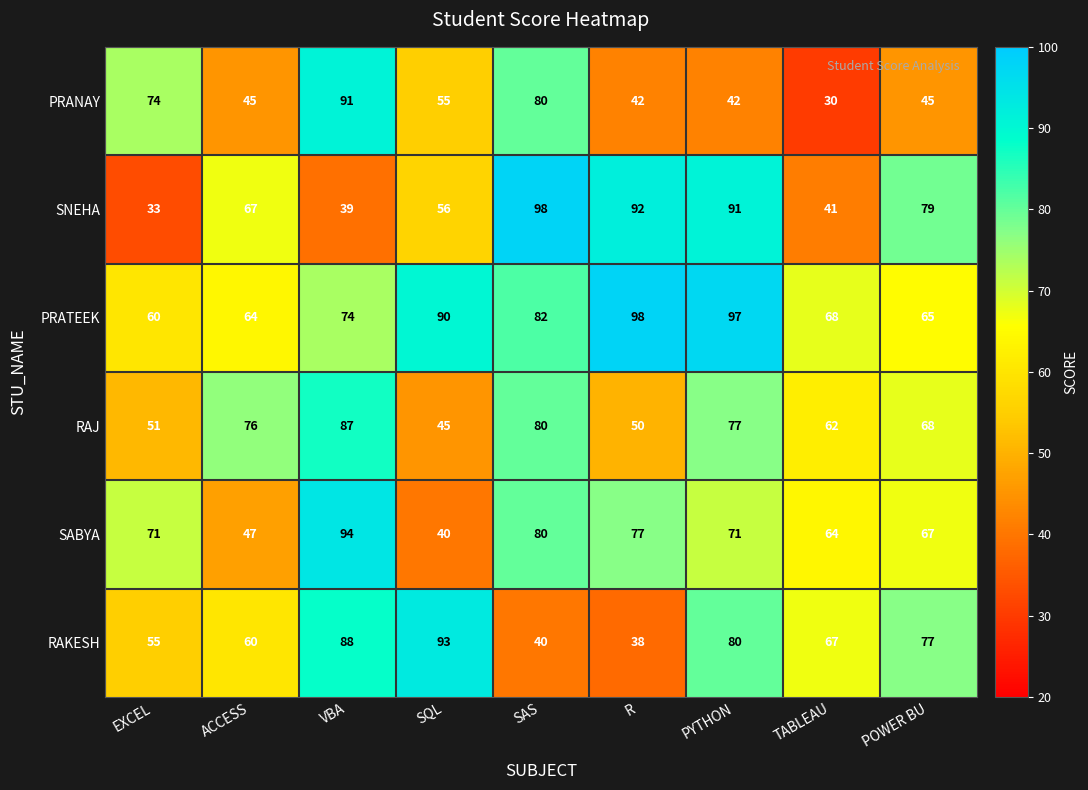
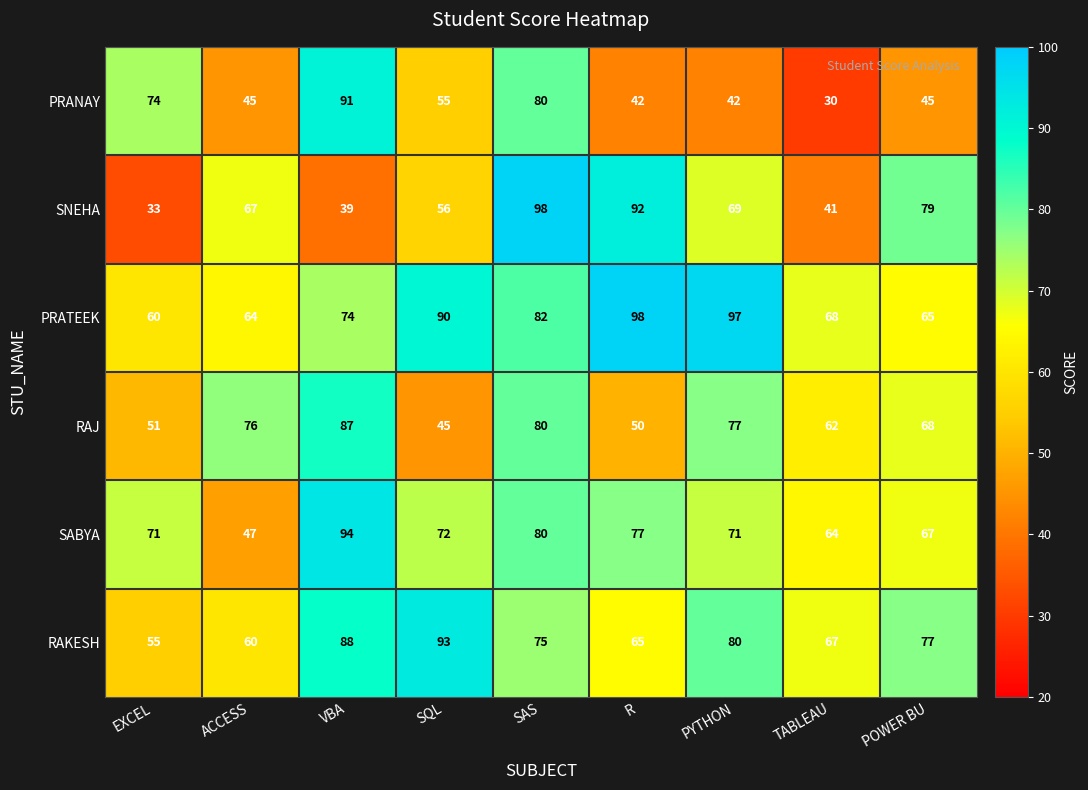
SNEHA, PYTHON: 91 -> 69
SABYA, SQL: 40 -> 72
RAKESH, SAS: 40 -> 75
RAKESH, R: 38 -> 65
